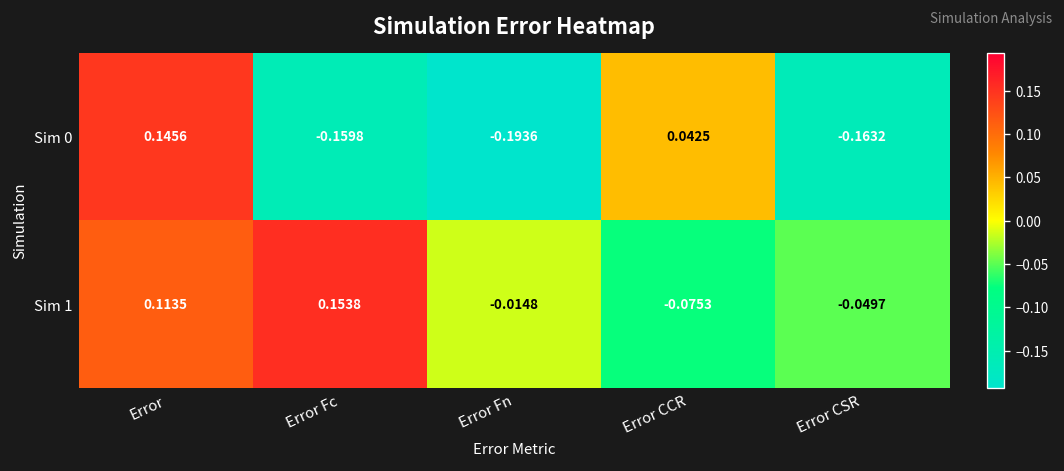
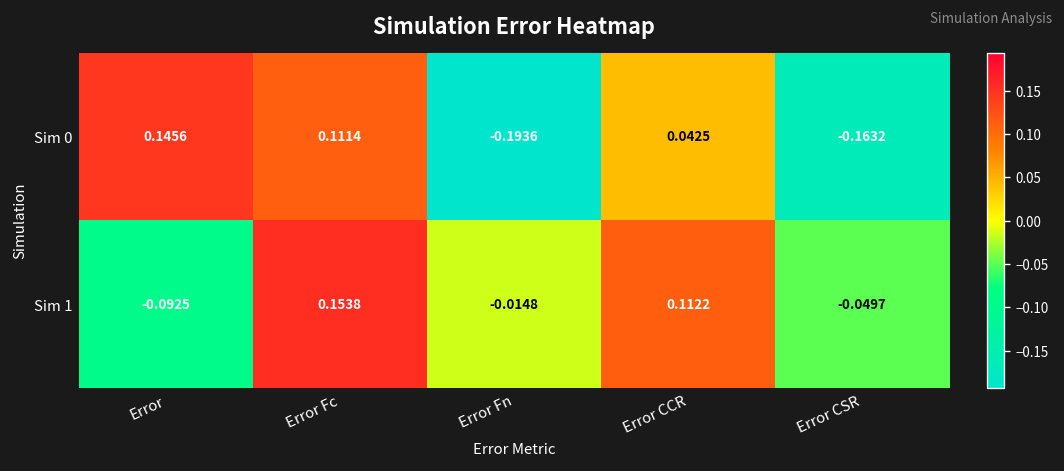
Sim 0, Error Fc: -0.1598 -> 0.1114
Sim 1, Error: 0.1135 -> -0.0925
Sim 1, Error CCR: -0.0753 -> 0.1122
